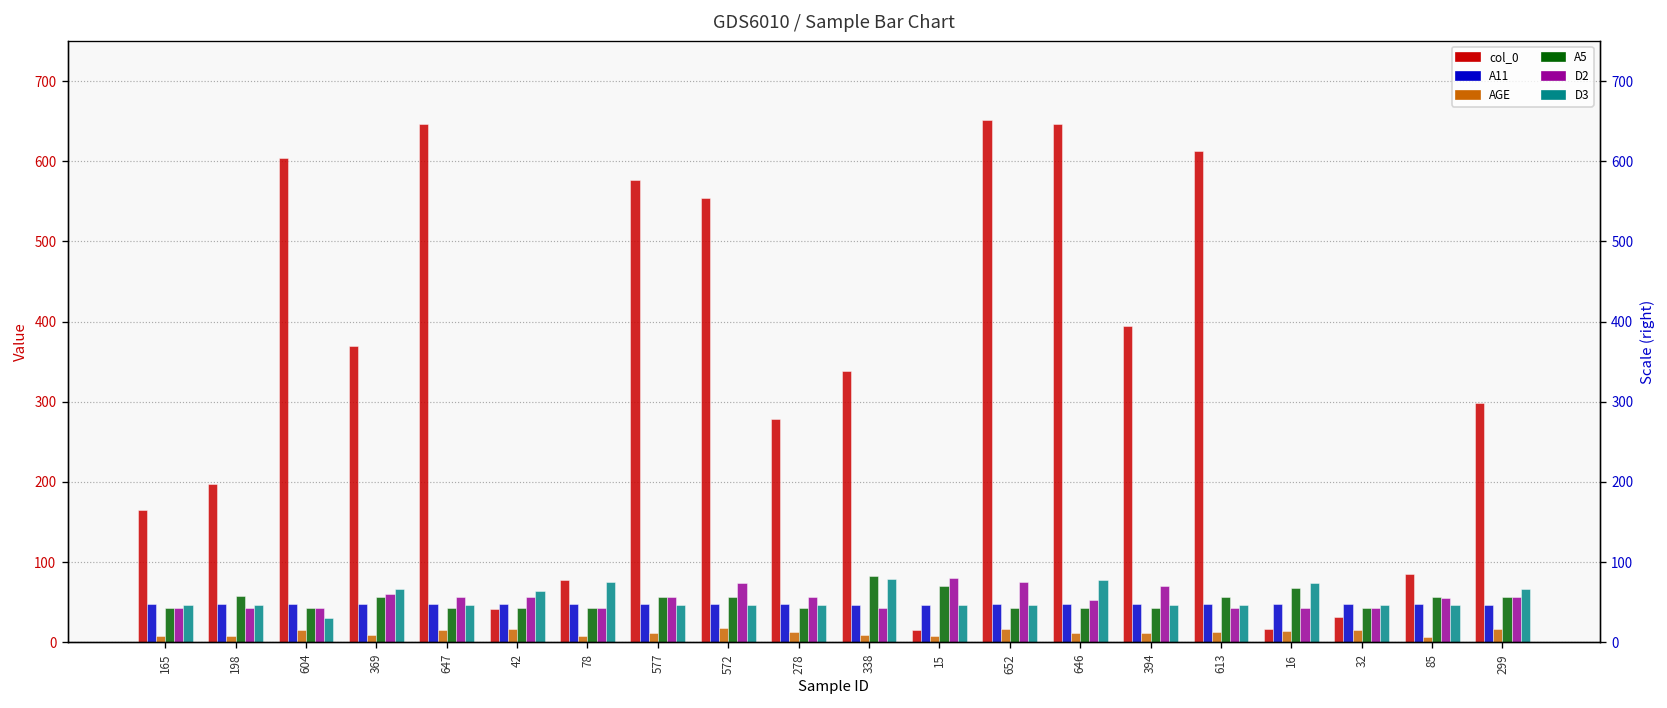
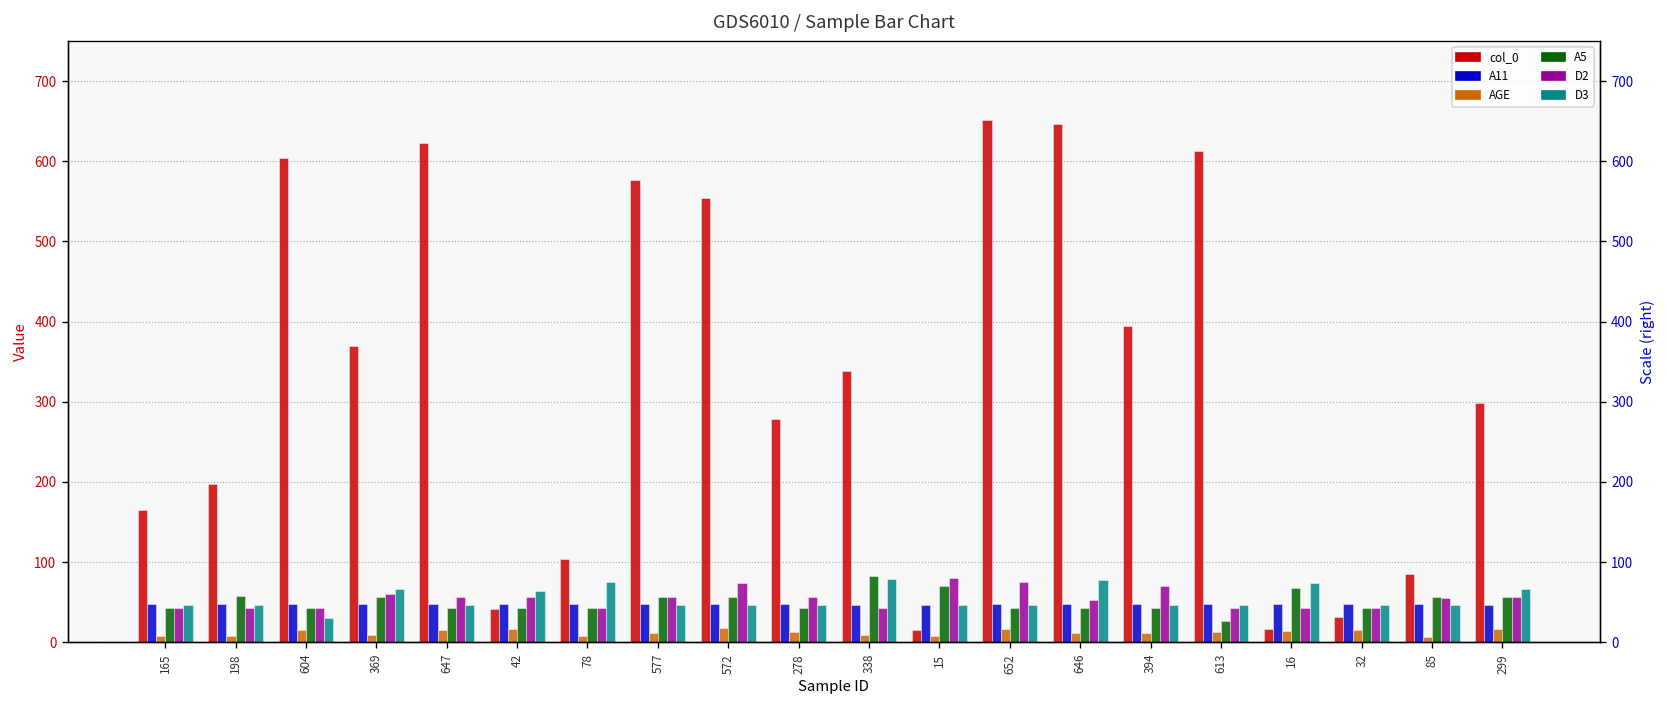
col_0, 647: 650 -> 620
col_0, 78: 80 -> 100
A5, 613: 60 -> 30
